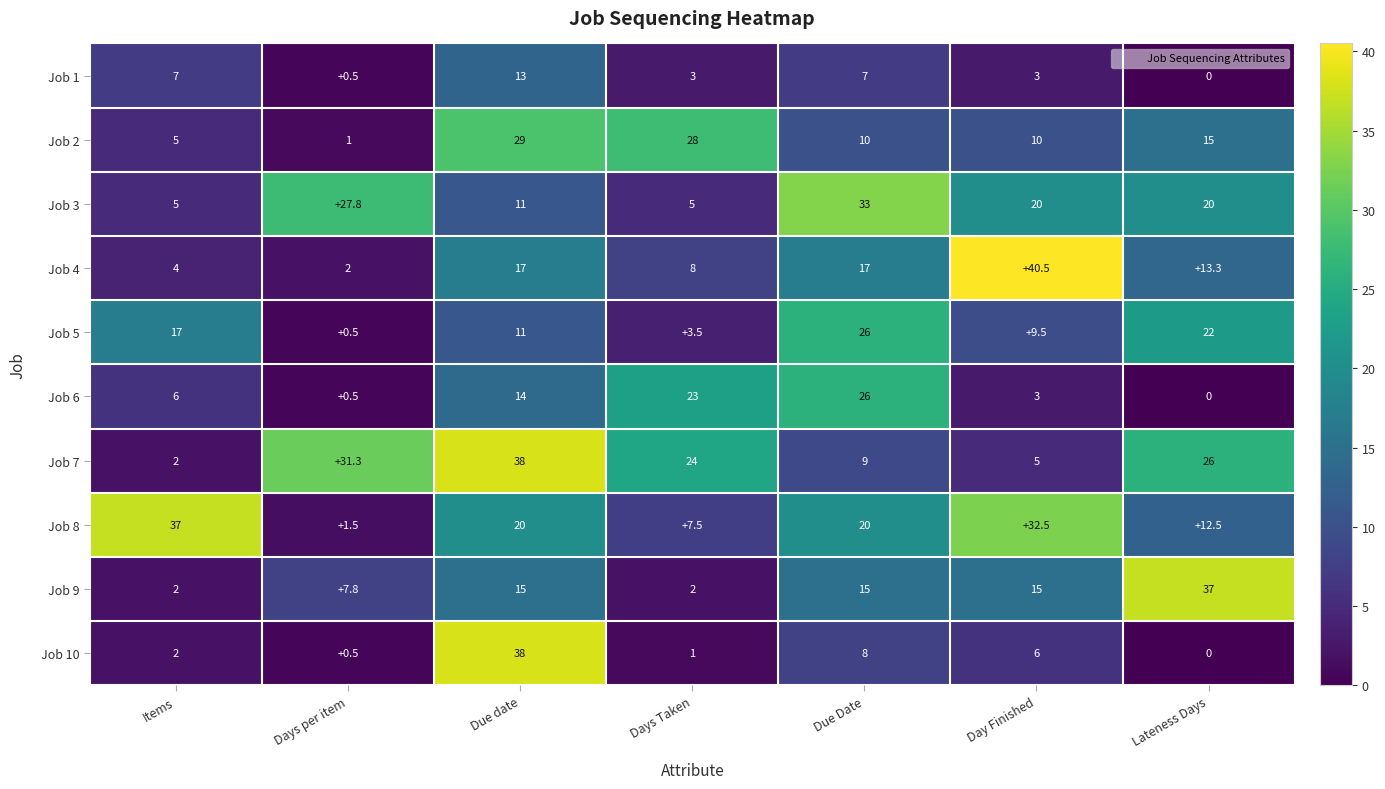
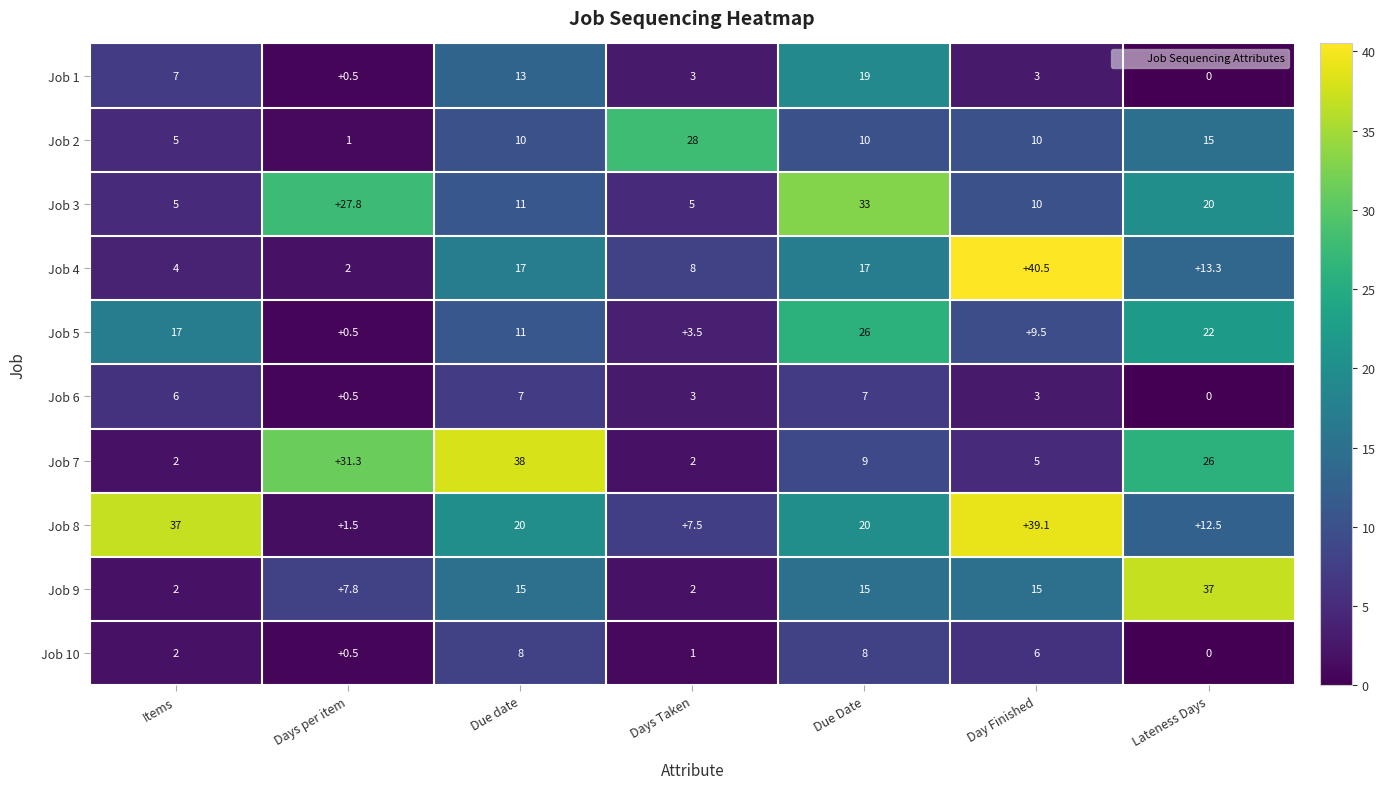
Job 1, Due Date: 7 -> 19
Job 2, Due date: 29 -> 10
Job 3, Day Finished: 20 -> 10
Job 6, Due date: 14 -> 7
Job 6, Days Taken: 23 -> 3
Job 6, Due Date: 26 -> 7
Job 7, Days Taken: 24 -> 2
Job 8, Day Finished: +32.5 -> +39.1
Job 10, Due date: 38 -> 8
